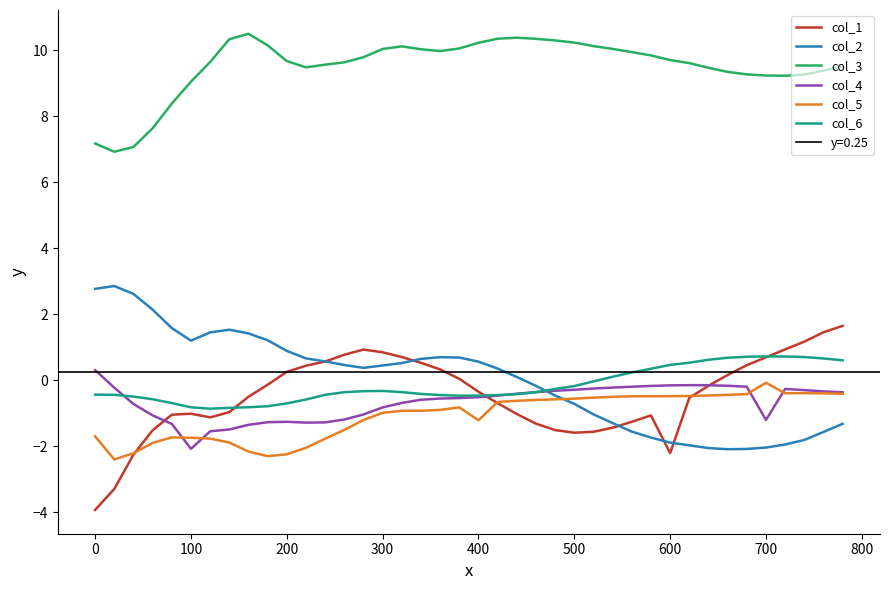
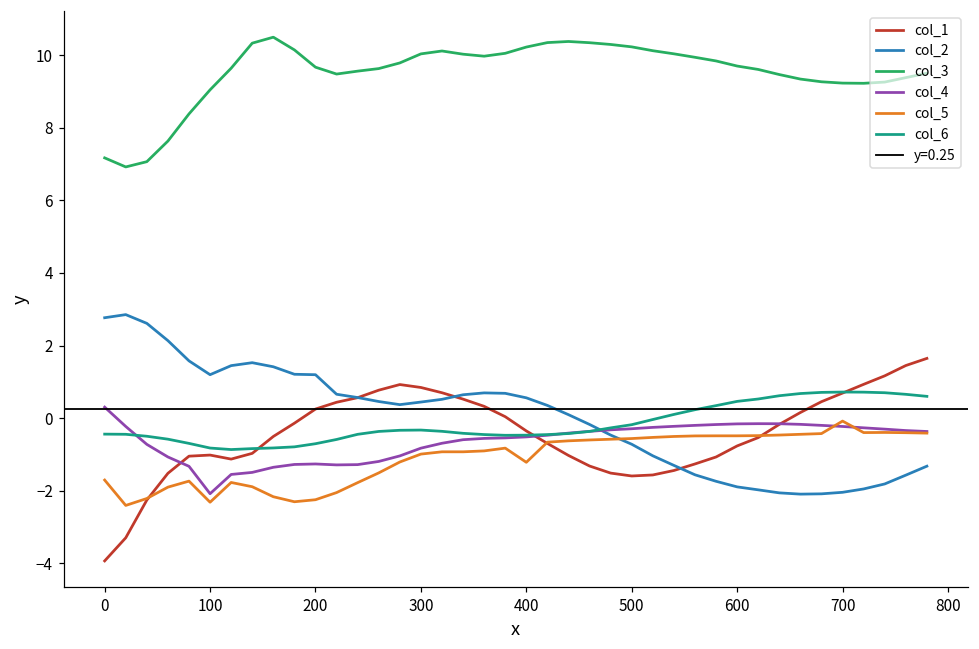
col_5, 100: -1.7 -> -2.3
col_2, 200: 0.9 -> 1.2
col_1, 600: -2.2 -> -0.8
col_4, 700: -1.2 -> -0.2
